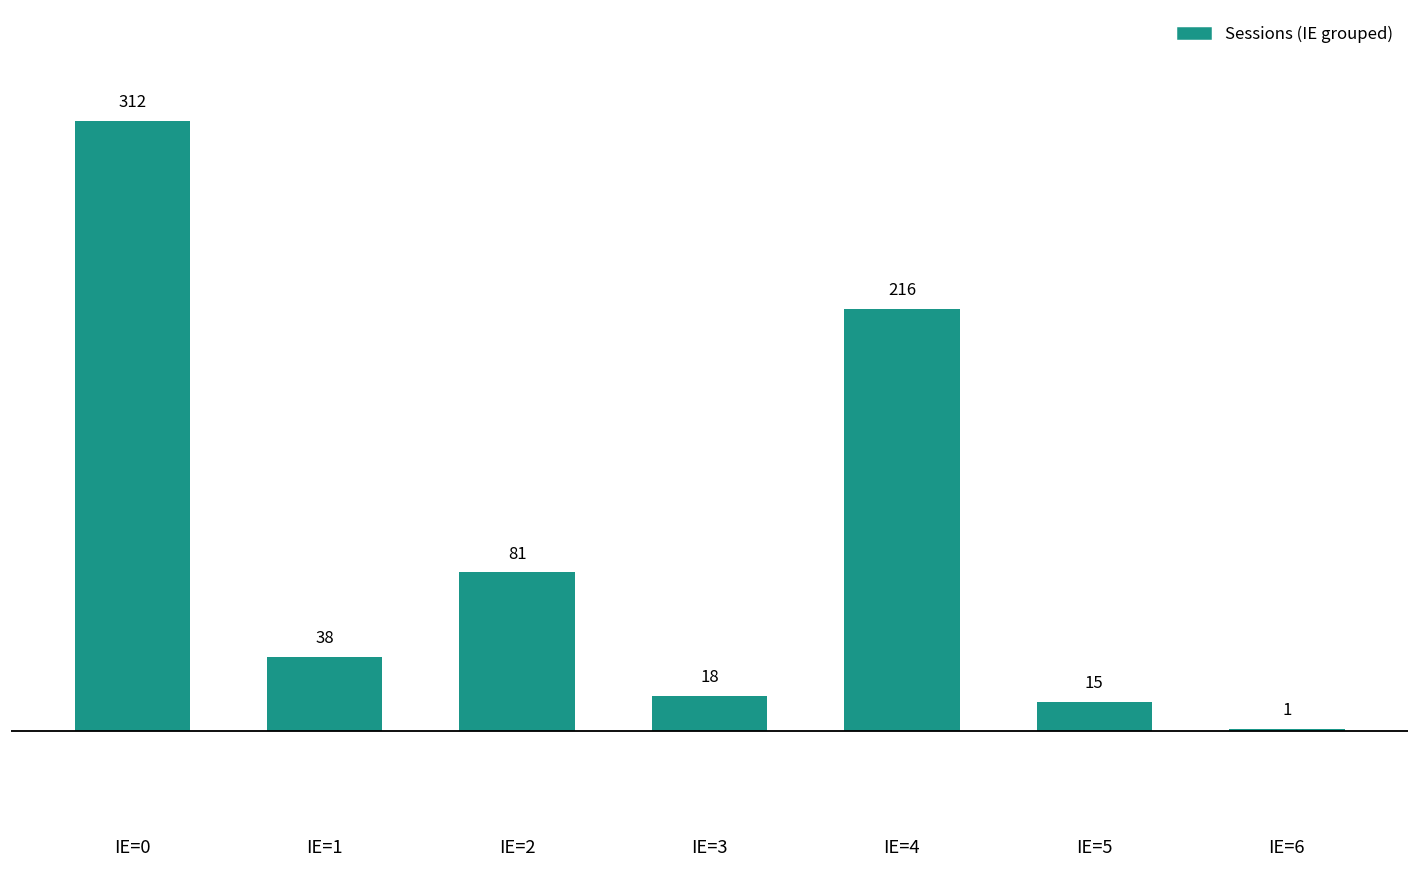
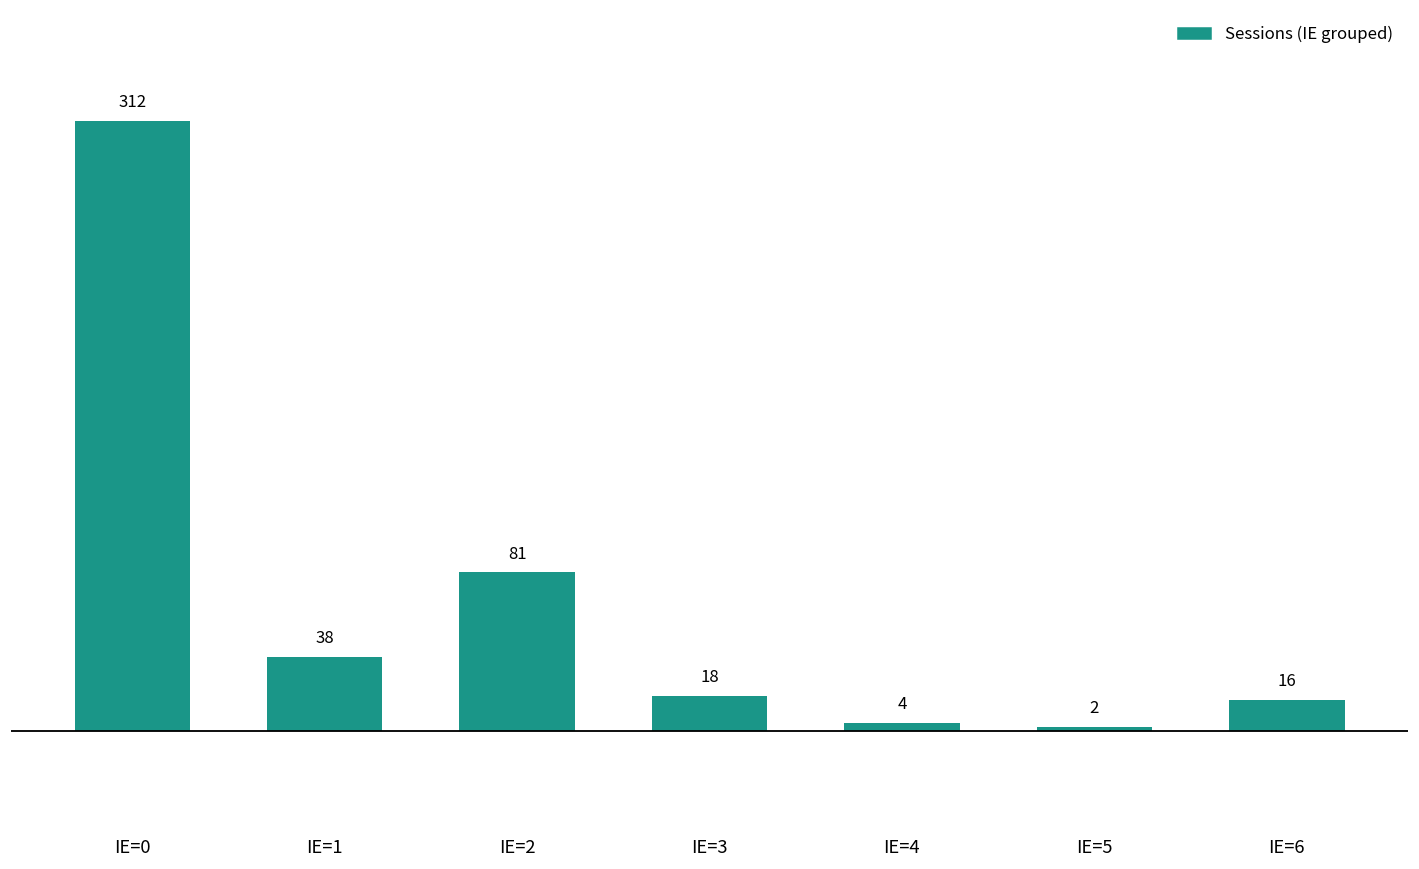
IE=4: 216 -> 4
IE=5: 15 -> 2
IE=6: 1 -> 16
